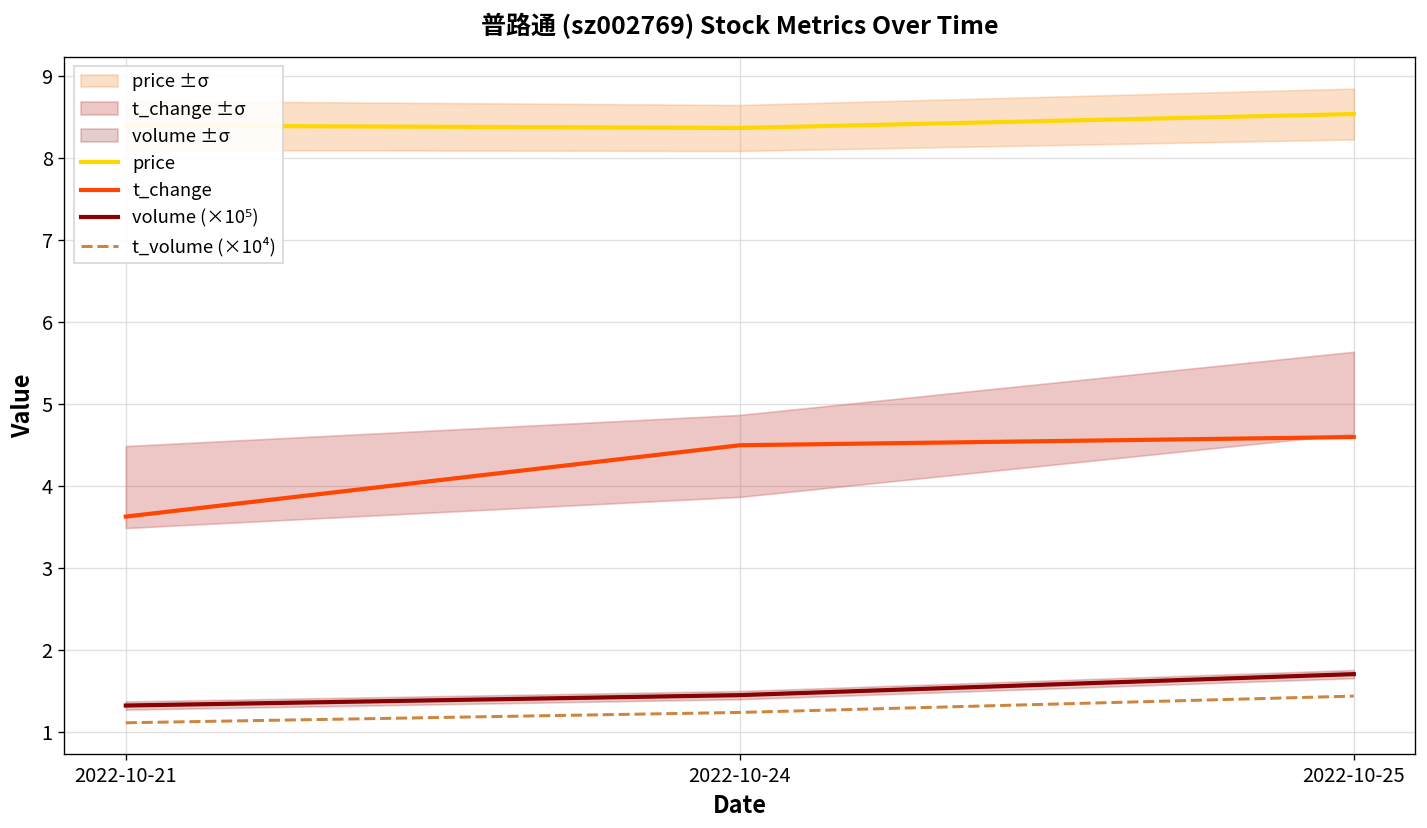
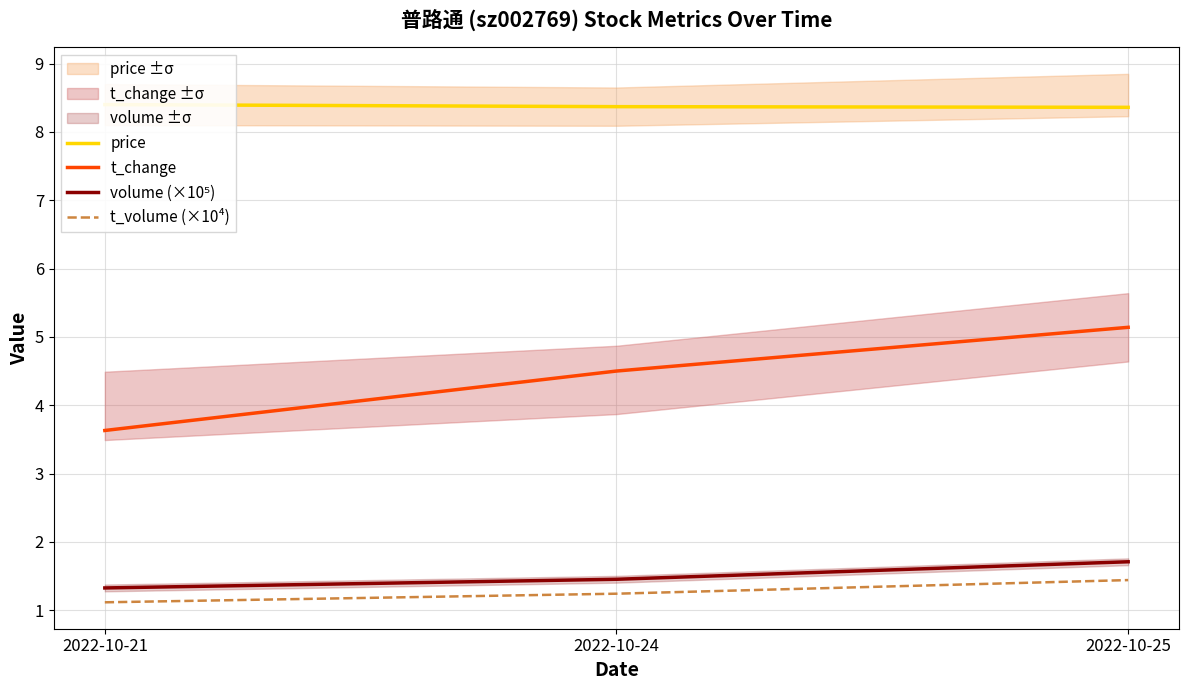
price, 2022-10-25: 8.5 -> 8.4
t_change, 2022-10-25: 4.6 -> 5.1
